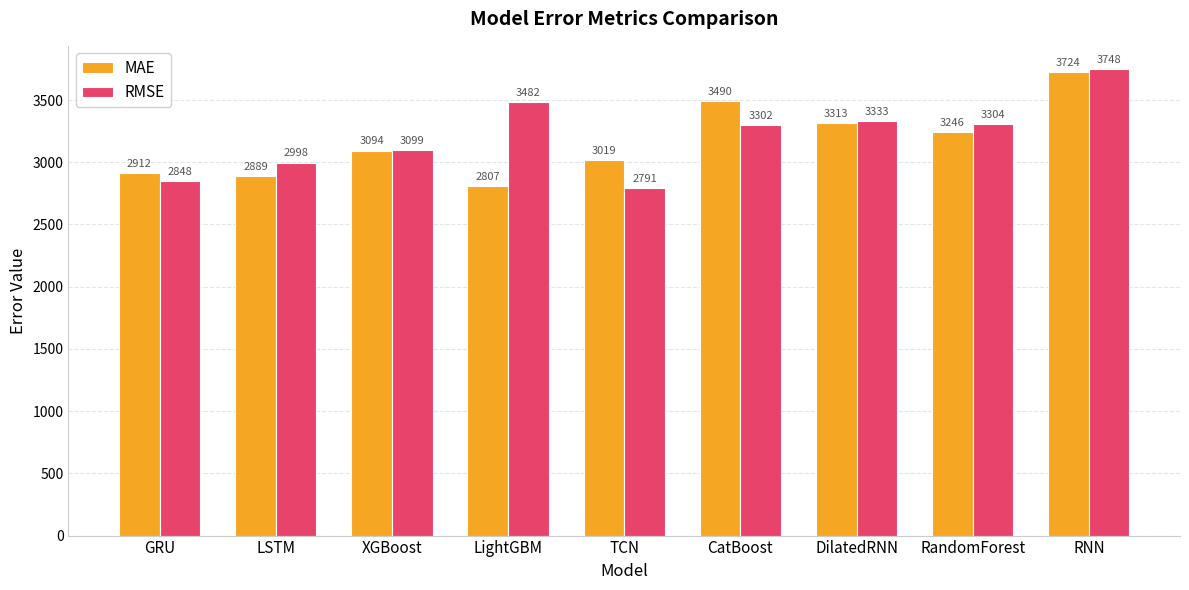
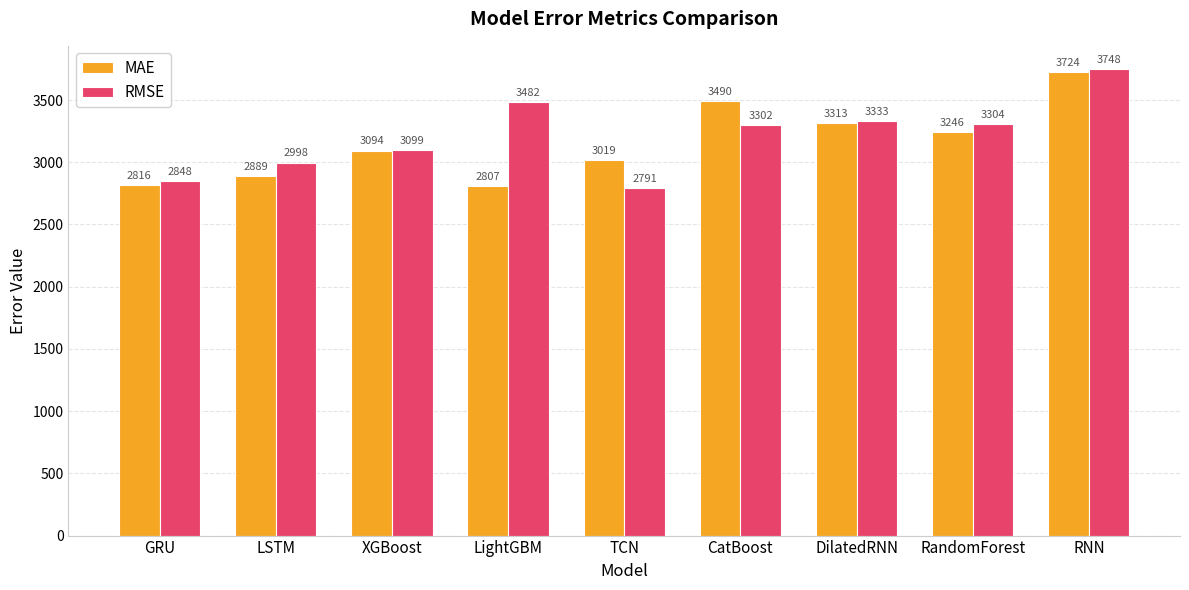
MAE, GRU: 2912 -> 2816
